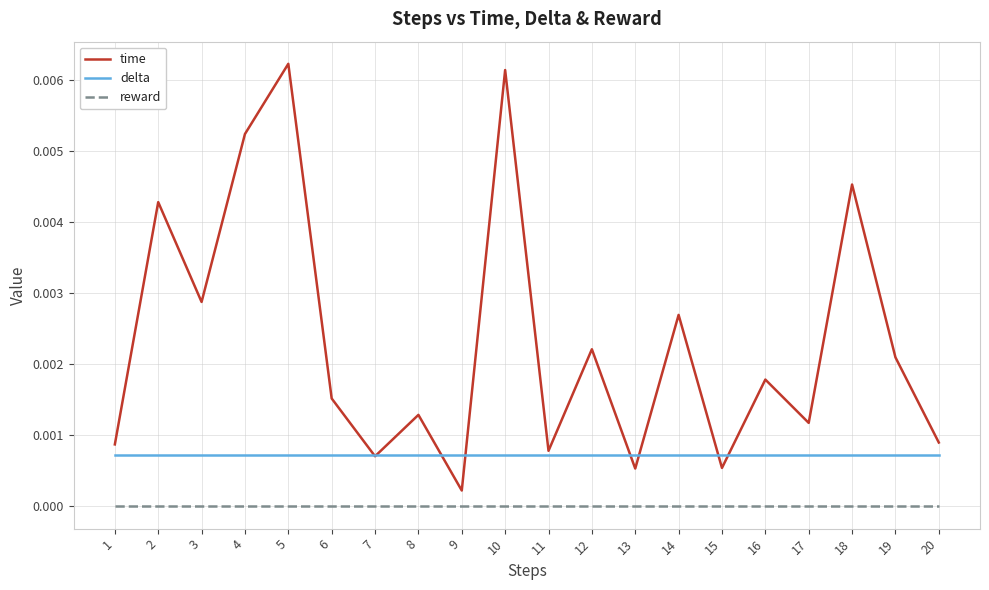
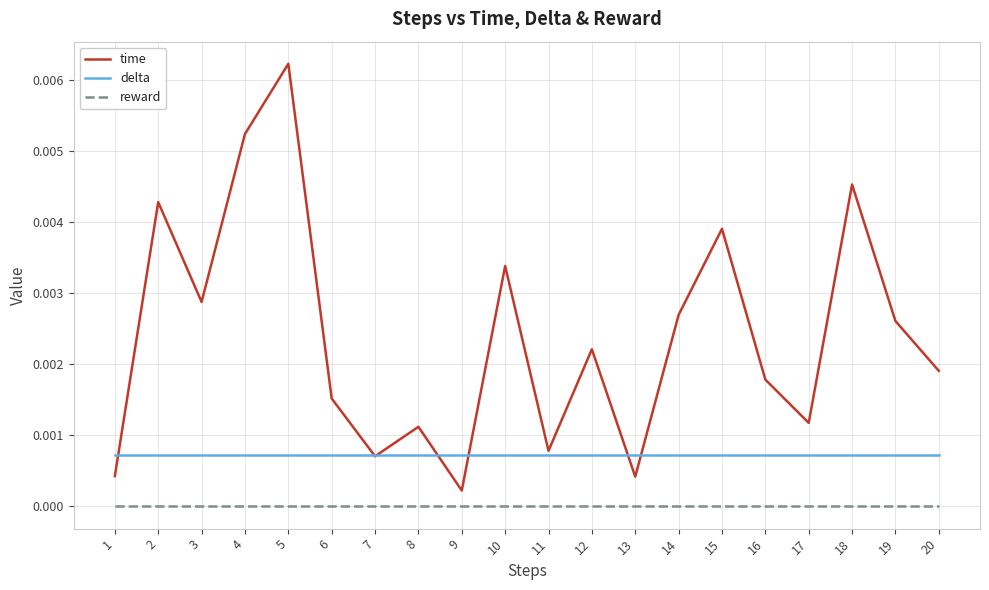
time, 1: 0.0009 -> 0.0004
time, 8: 0.0013 -> 0.0011
time, 10: 0.0061 -> 0.0034
time, 13: 0.0005 -> 0.0004
time, 15: 0.0005 -> 0.0039
time, 19: 0.0021 -> 0.0026
time, 20: 0.0009 -> 0.0019
